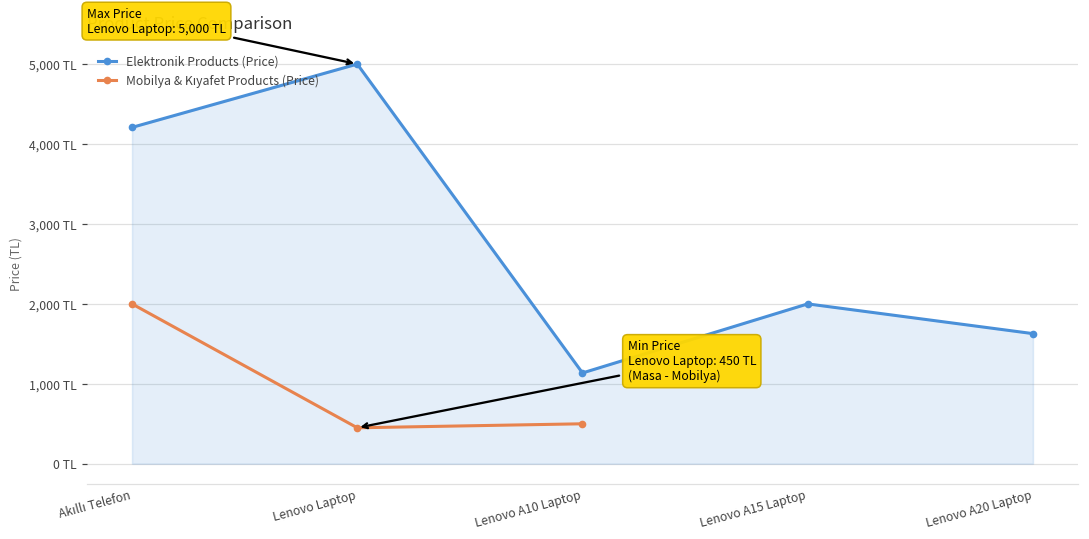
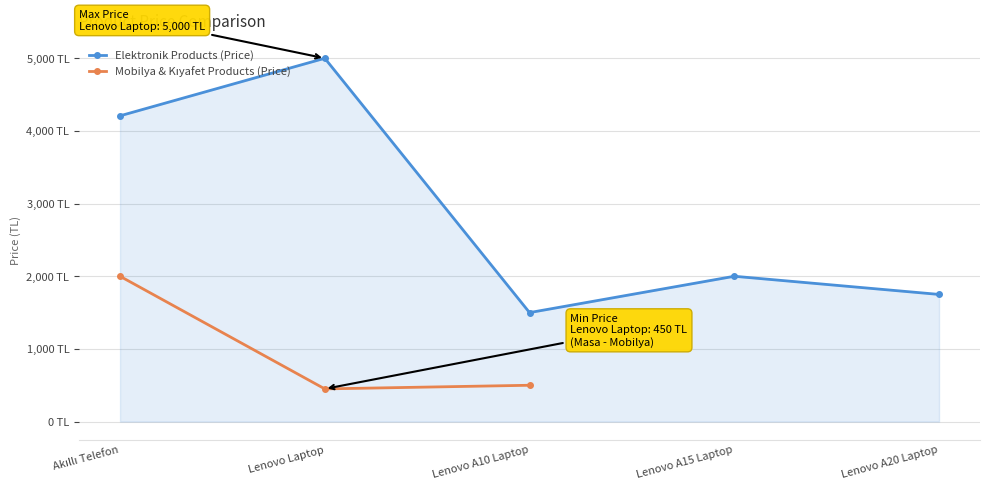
Elektronik Products (Price), Lenovo A10 Laptop: 1,100 TL -> 1,500 TL
Elektronik Products (Price), Lenovo A20 Laptop: 1,600 TL -> 1,800 TL
